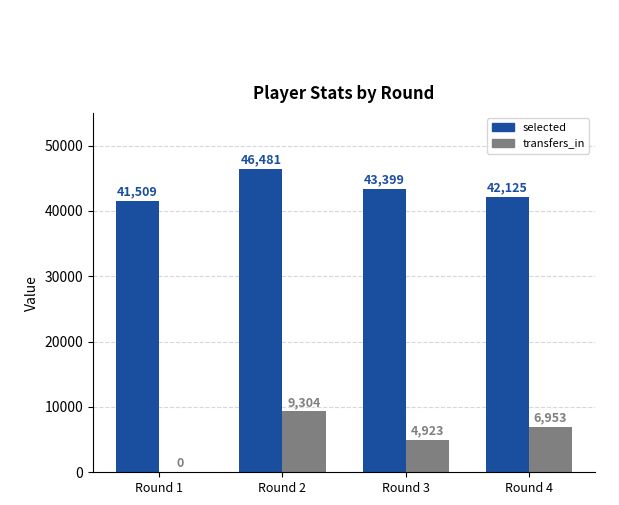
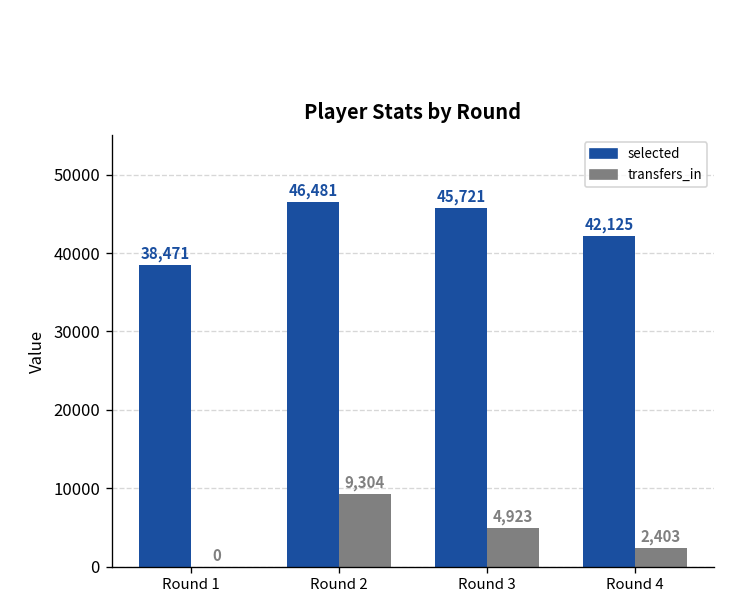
selected, Round 1: 41,509 -> 38,471
selected, Round 3: 43,399 -> 45,721
transfers_in, Round 4: 6,953 -> 2,403
